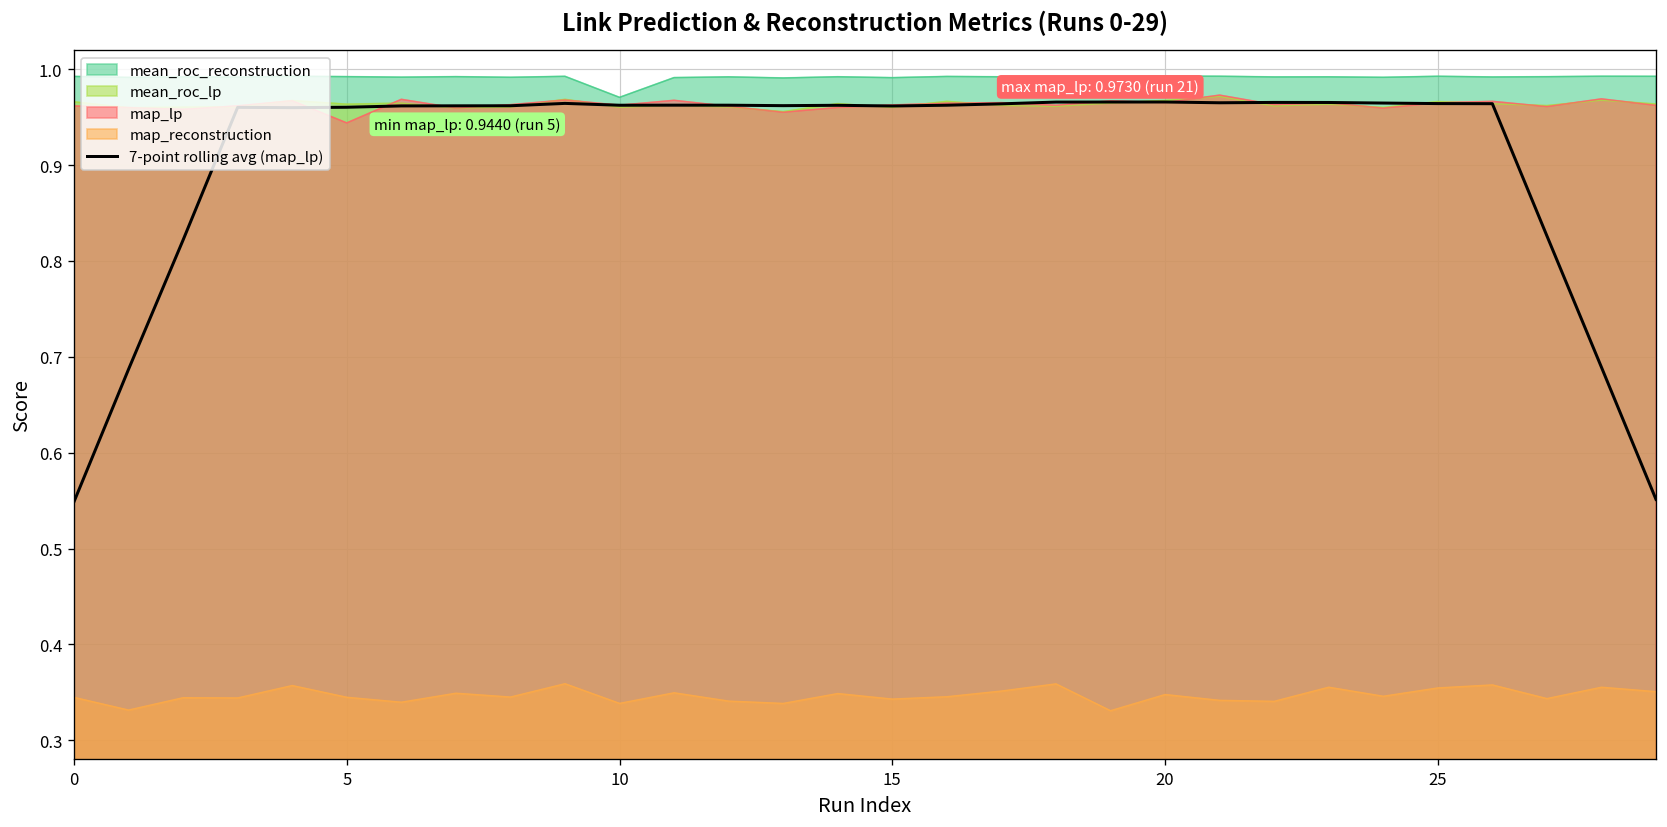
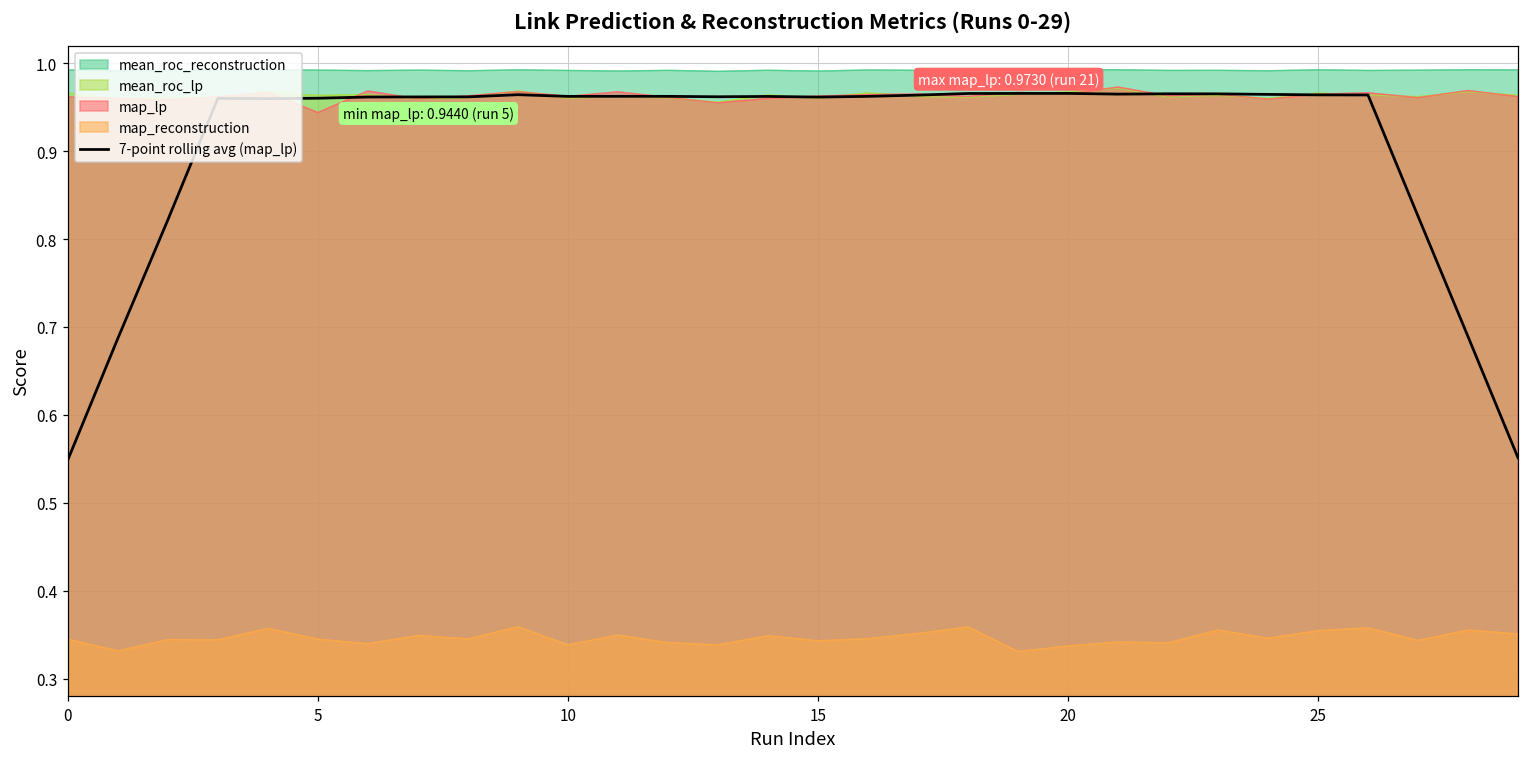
mean_roc_reconstruction, 10: 0.97 -> 0.99
map_reconstruction, 20: 0.35 -> 0.34
